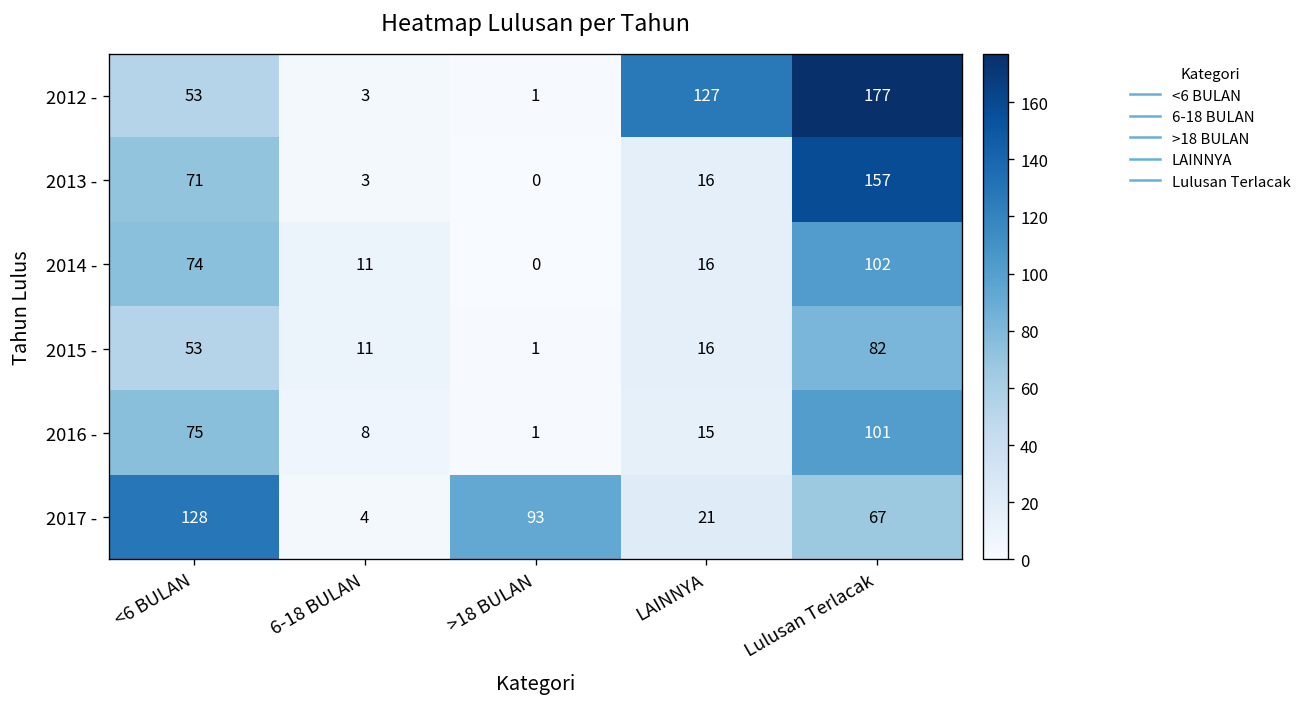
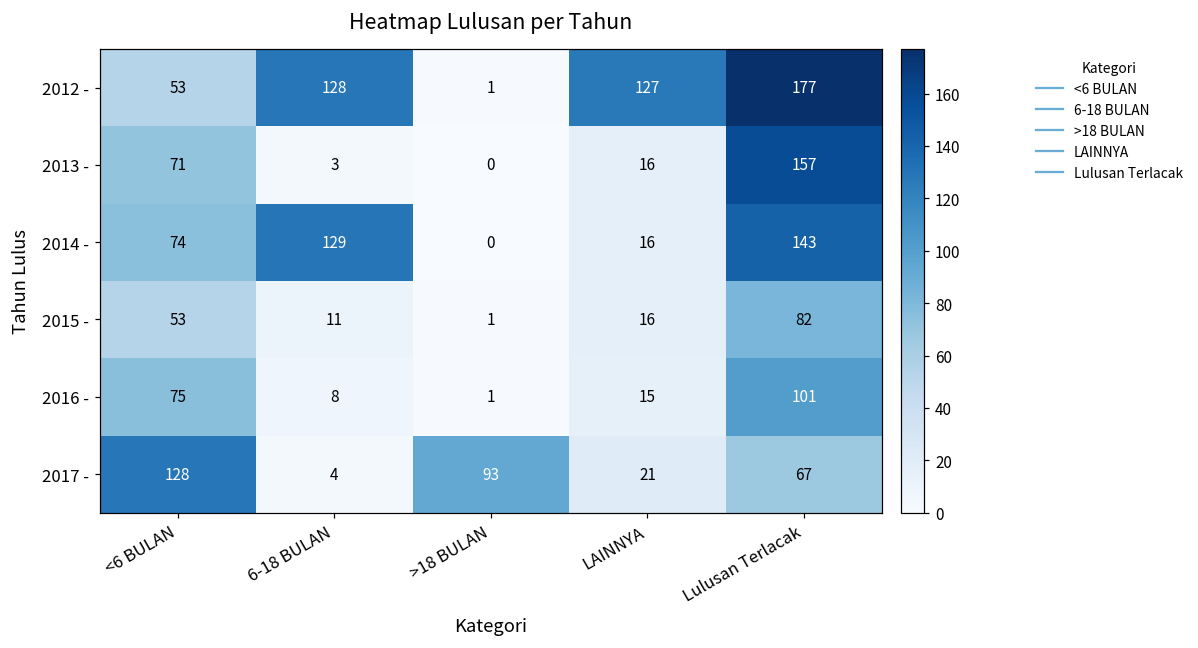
2012 -, 6-18 BULAN: 3 -> 128
2014 -, 6-18 BULAN: 11 -> 129
2014 -, Lulusan Terlacak: 102 -> 143
